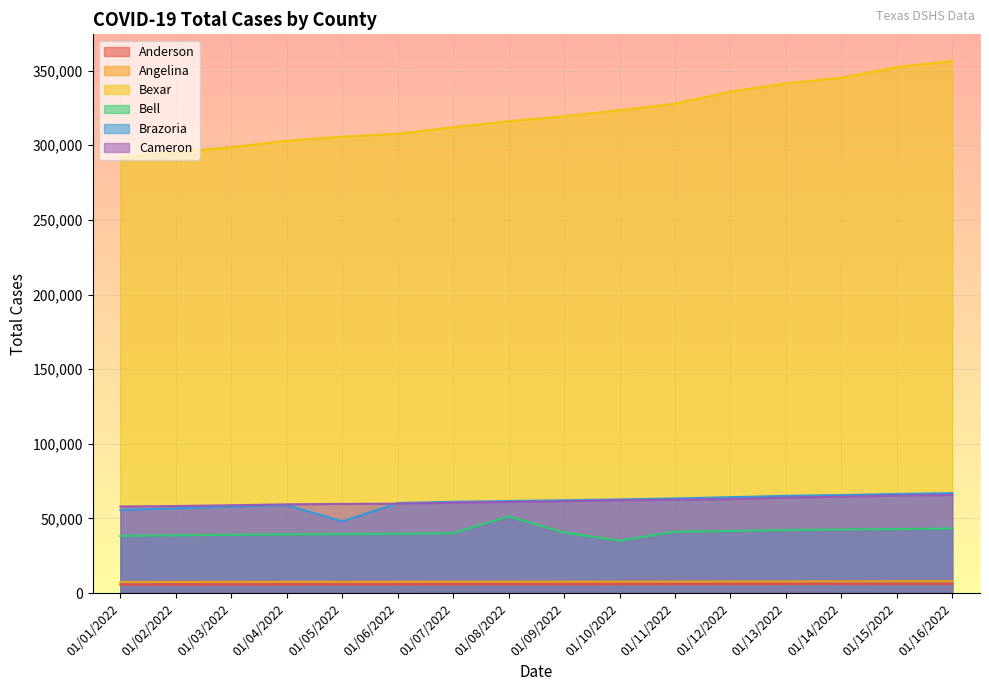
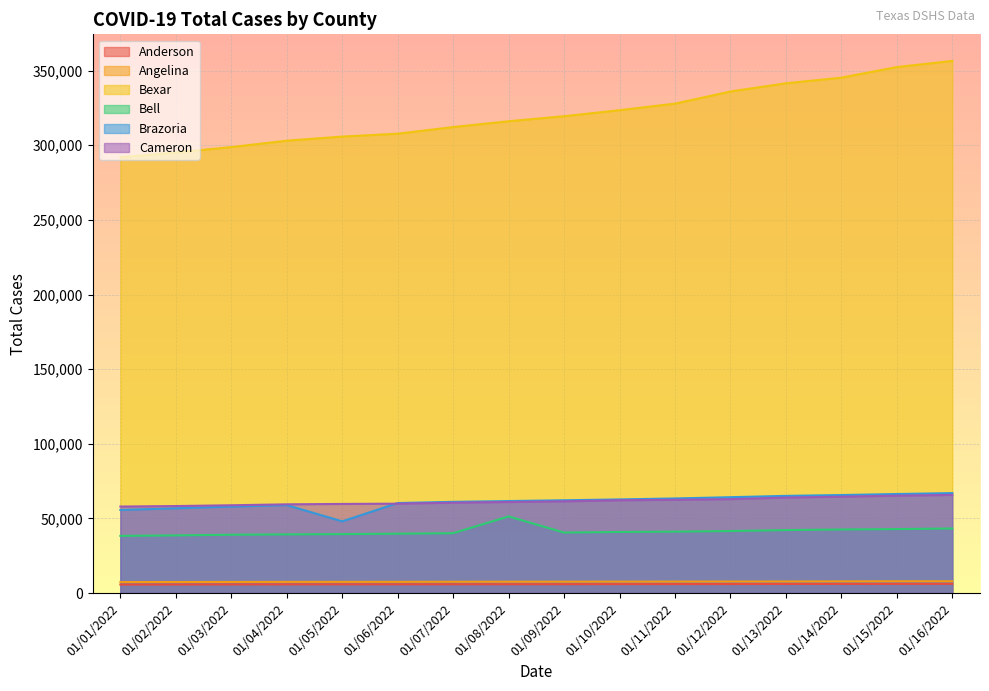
Bell, 01/10/2022: 35,000 -> 41,000
